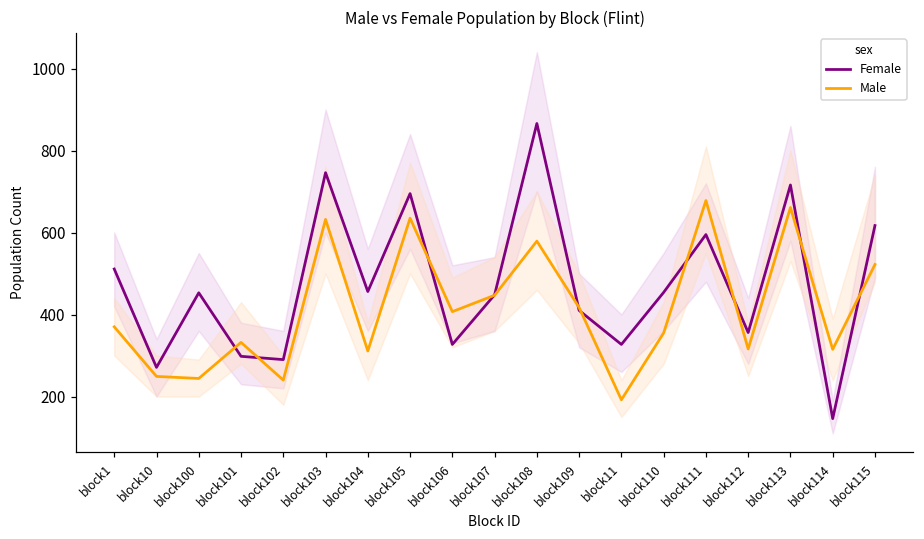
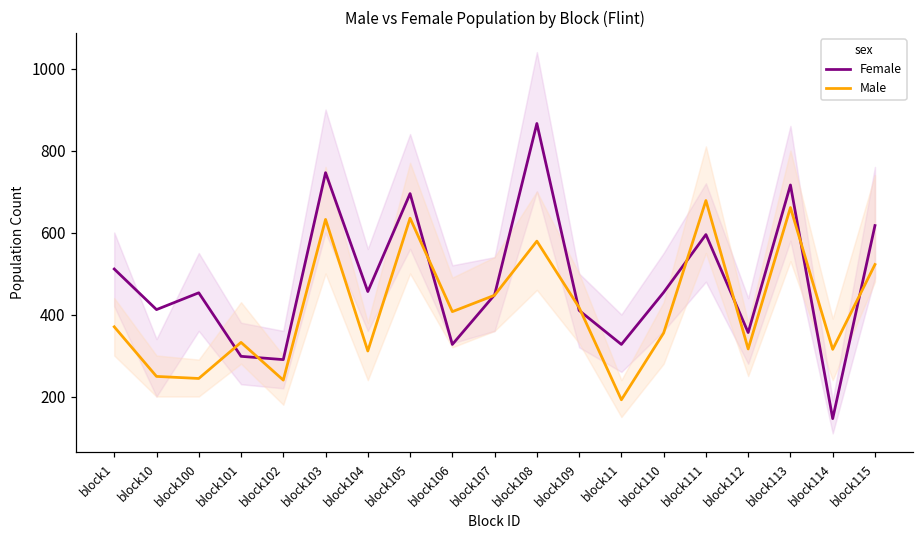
Female, block10: 270 -> 410
